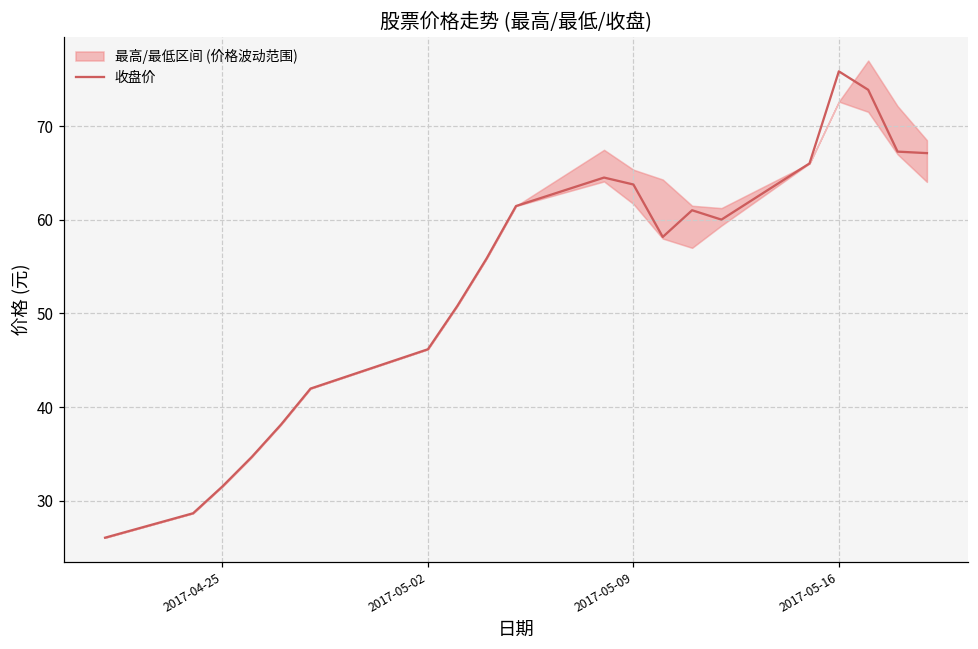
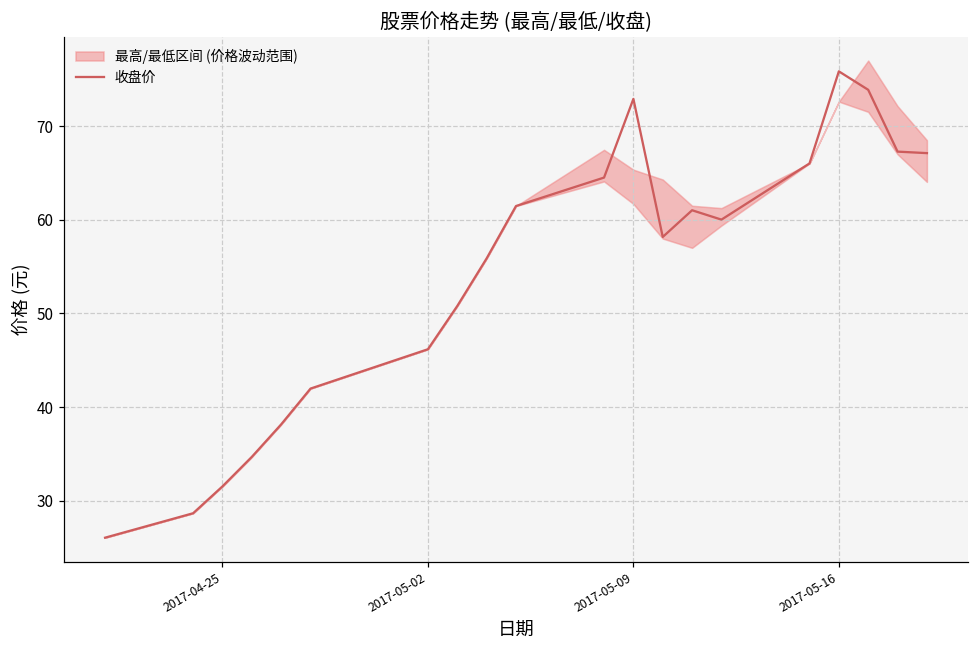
收盘价, 2017-05-09: 64 -> 73
